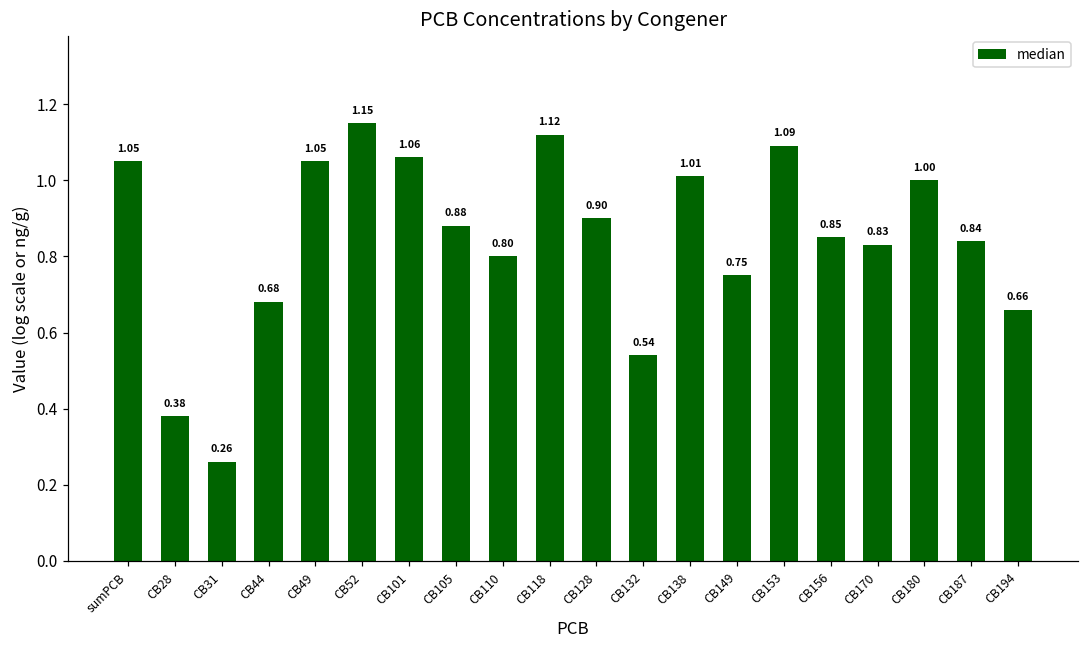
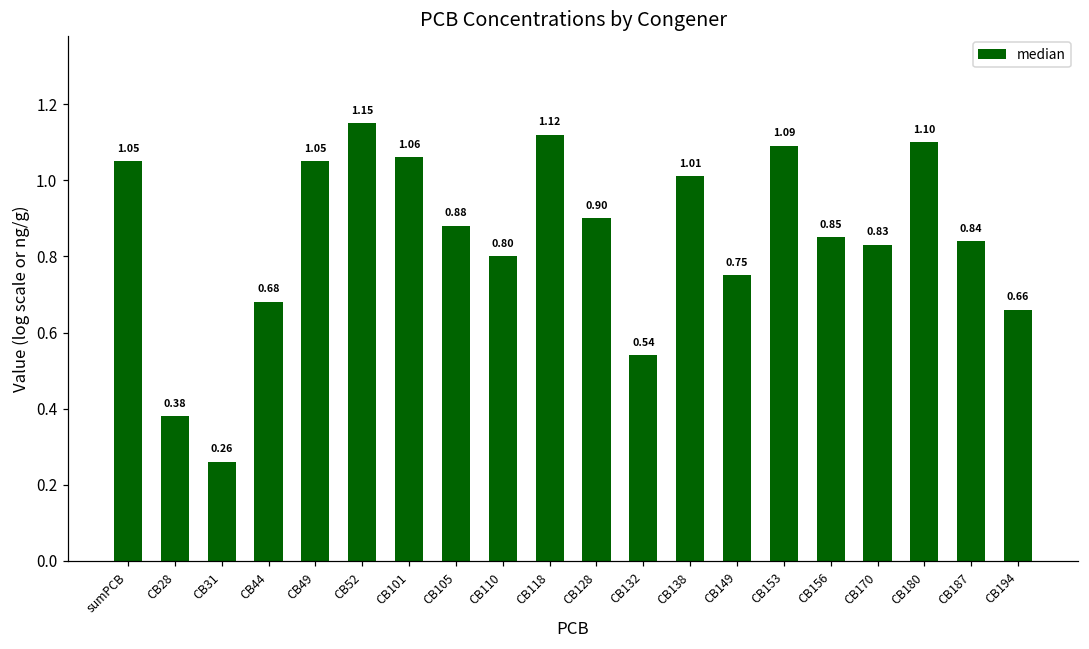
CB180: 1.00 -> 1.10
